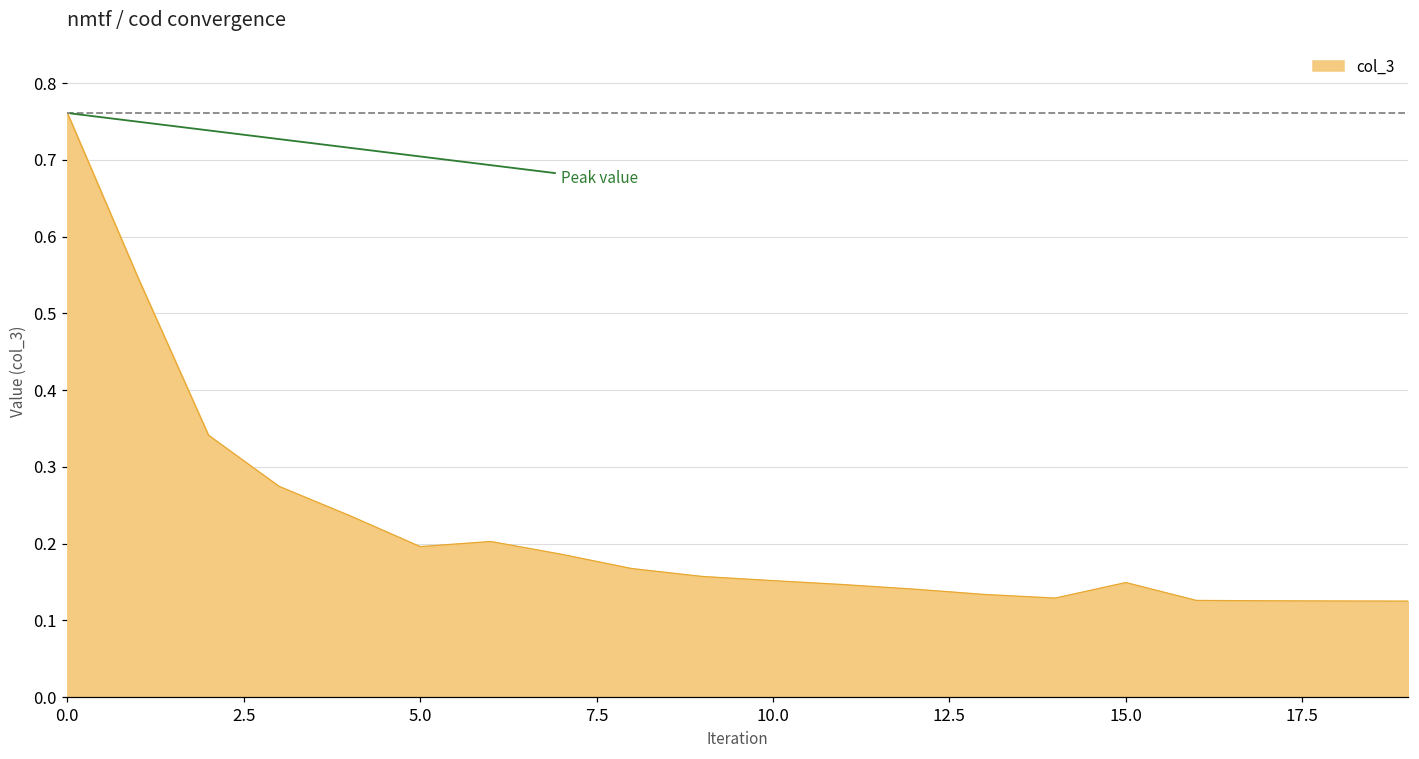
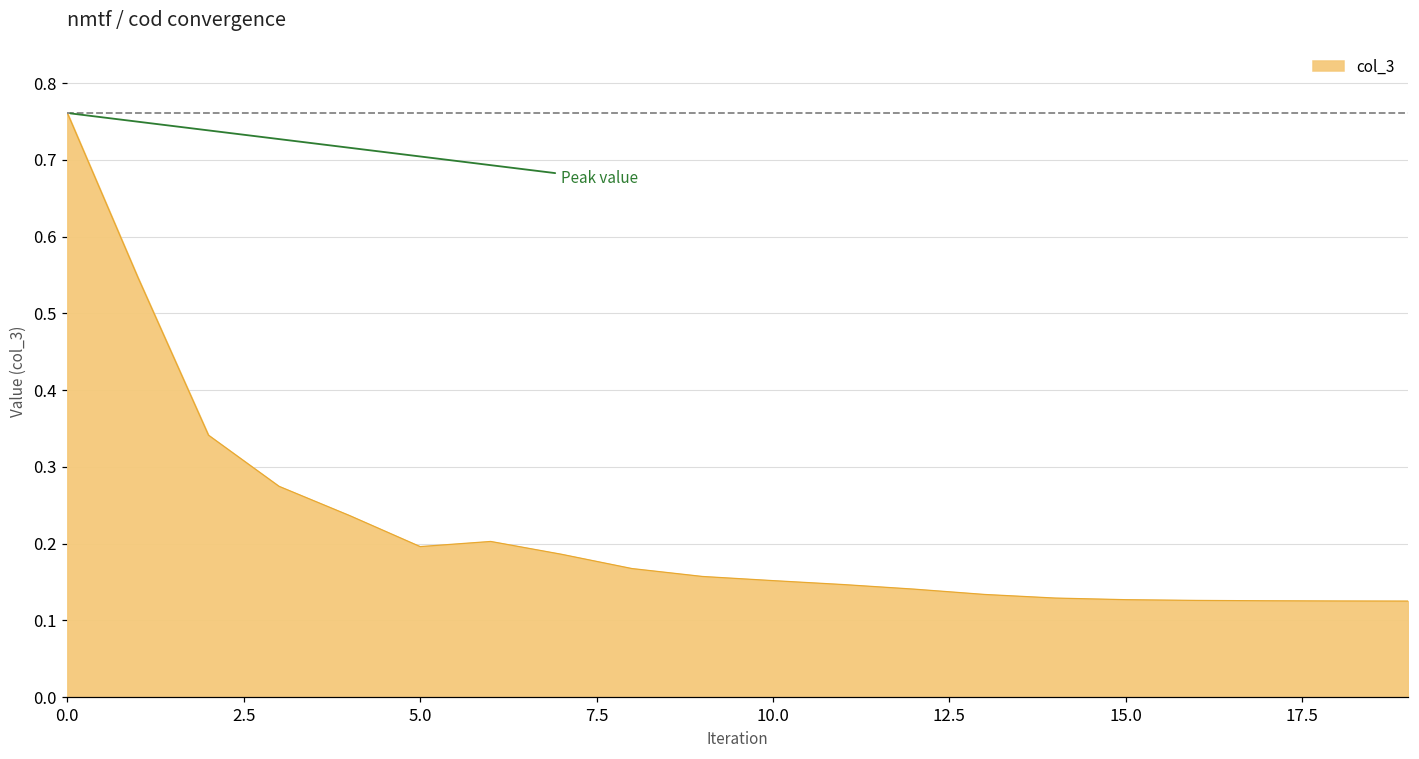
15.0: 0.15 -> 0.13
